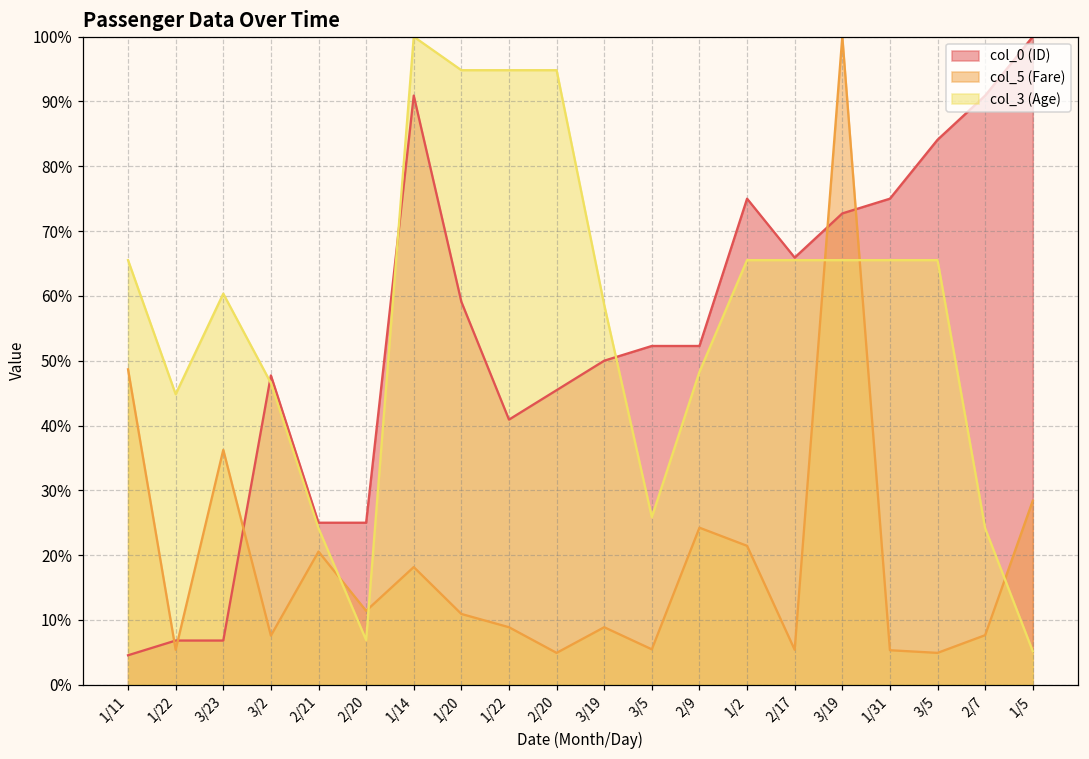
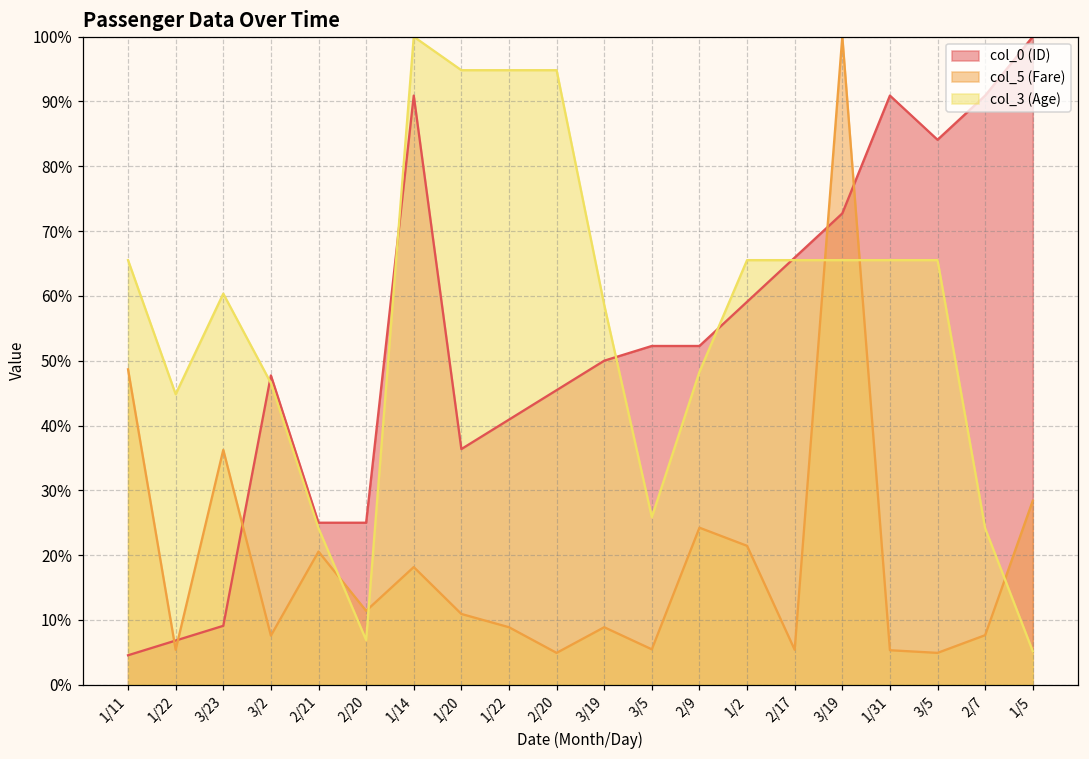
col_0 (ID), 3/23: 7% -> 9%
col_0 (ID), 1/20: 59% -> 36%
col_0 (ID), 1/2: 75% -> 59%
col_0 (ID), 1/31: 75% -> 91%
